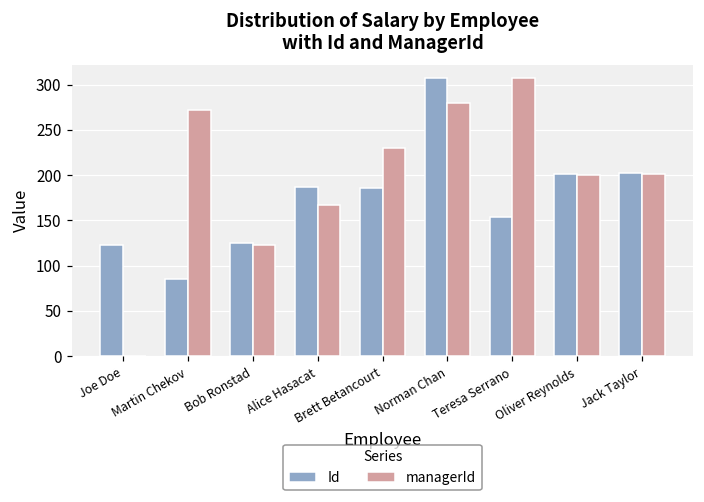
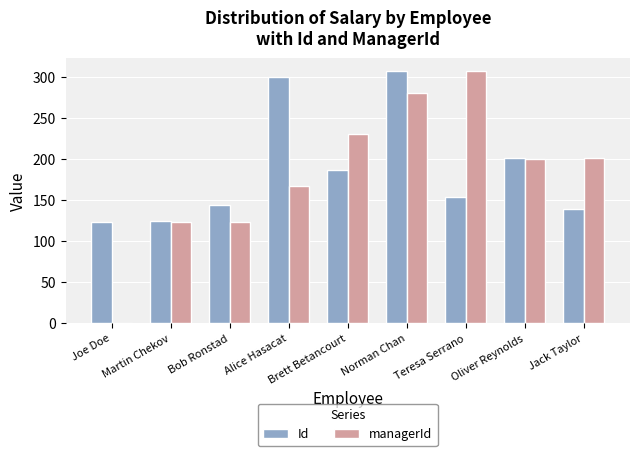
Id, Martin Chekov: 90 -> 120
managerId, Martin Chekov: 270 -> 120
Id, Bob Ronstad: 130 -> 140
Id, Alice Hasacat: 190 -> 300
Id, Jack Taylor: 200 -> 140
